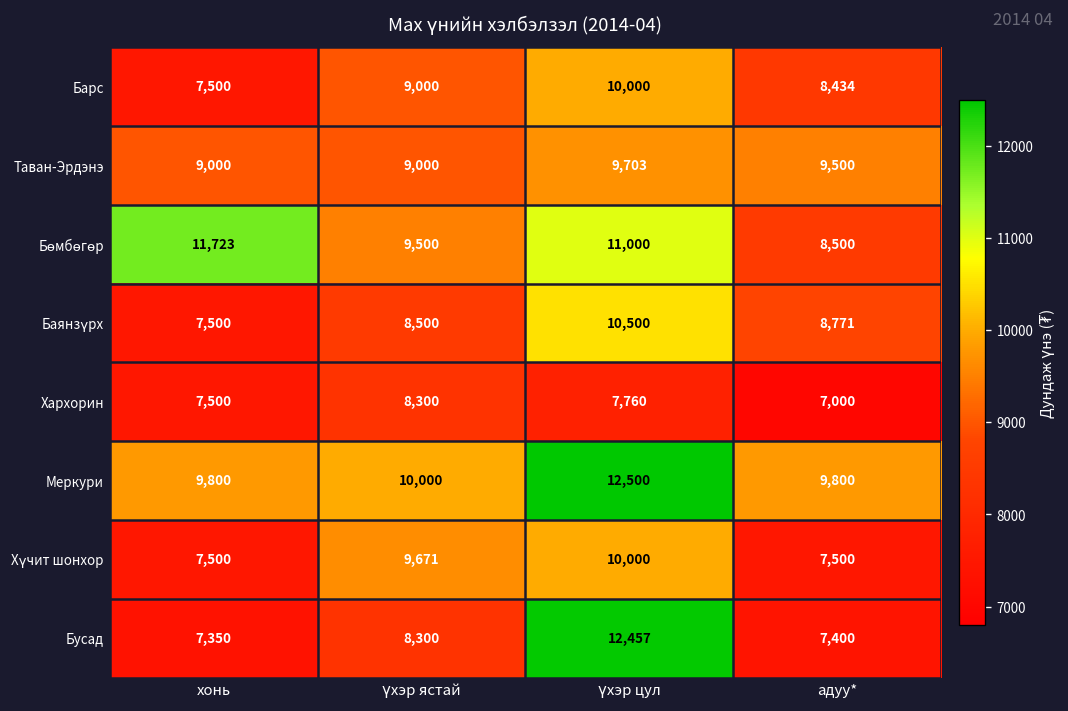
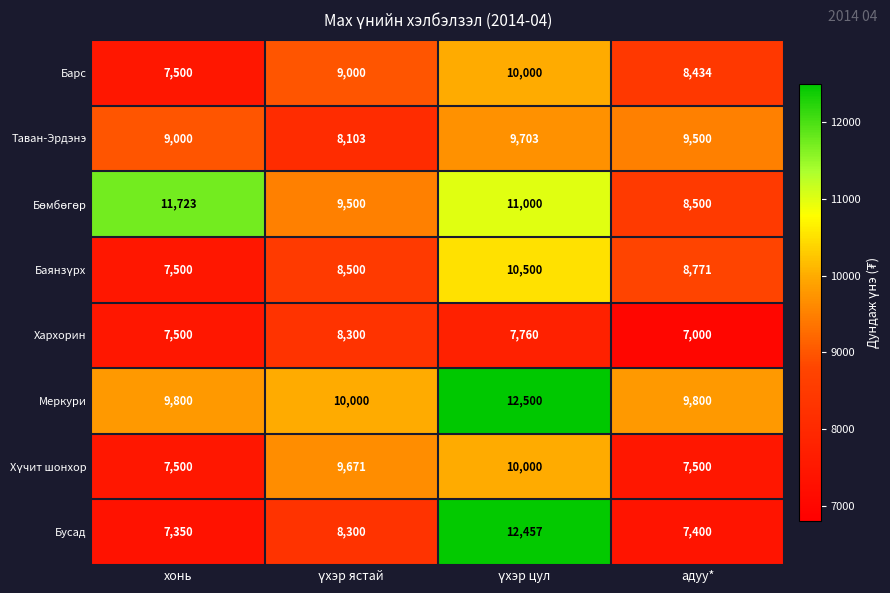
Таван-Эрдэнэ, үхэр ястай: 9,000 -> 8,103
